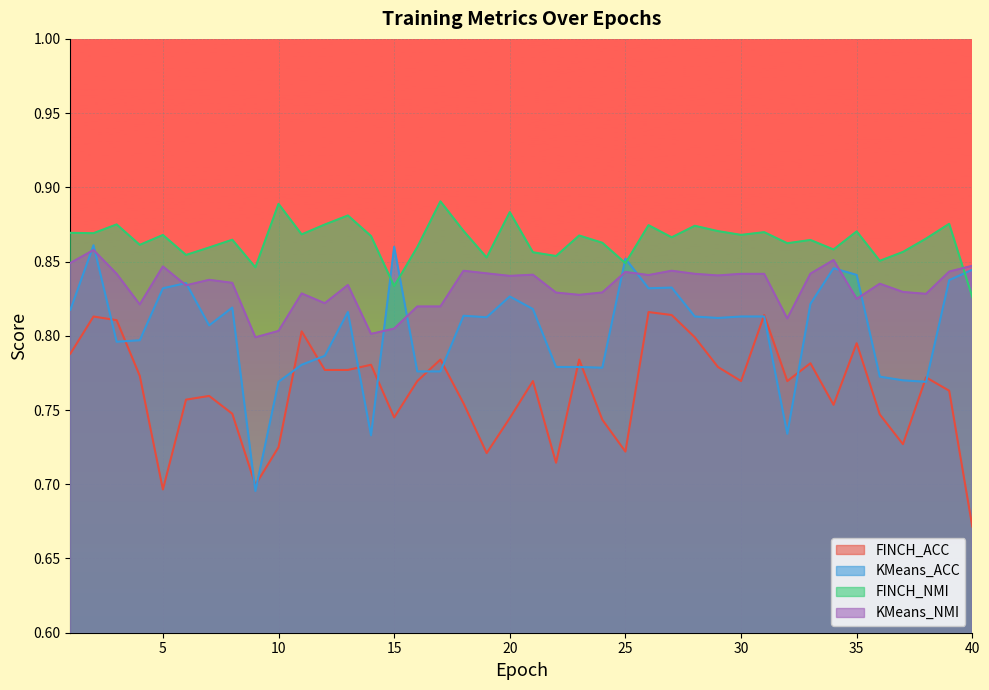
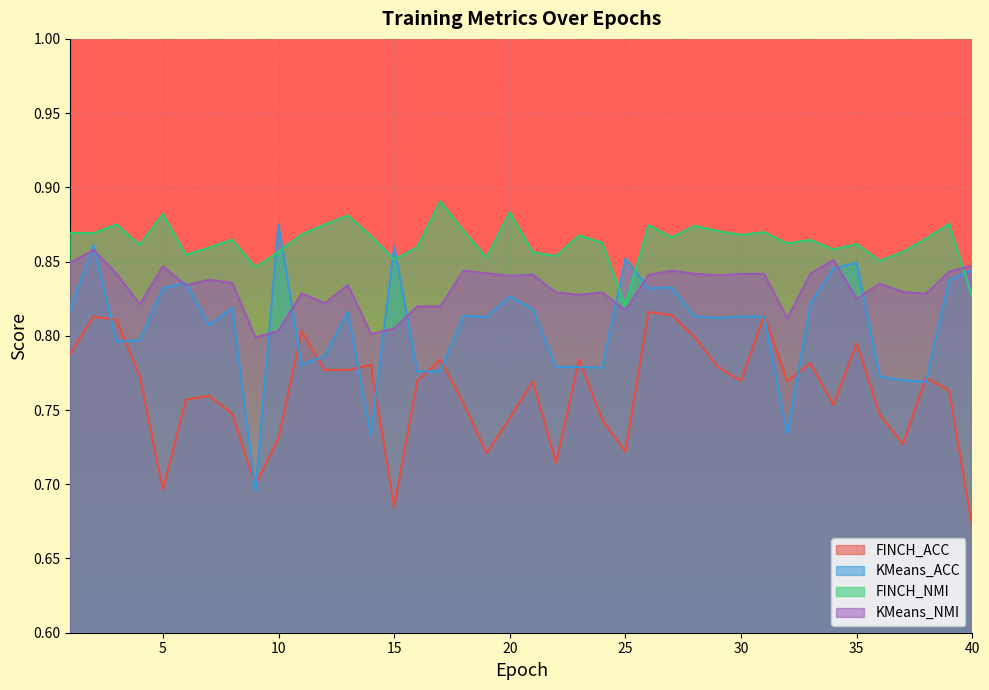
FINCH_NMI, 5: 0.868 -> 0.882
FINCH_ACC, 10: 0.725 -> 0.731
KMeans_ACC, 10: 0.769 -> 0.875
FINCH_NMI, 10: 0.889 -> 0.857
FINCH_ACC, 15: 0.745 -> 0.685
FINCH_NMI, 15: 0.833 -> 0.851
FINCH_NMI, 25: 0.849 -> 0.820
KMeans_NMI, 25: 0.843 -> 0.817
KMeans_ACC, 35: 0.841 -> 0.849
FINCH_NMI, 35: 0.870 -> 0.862
